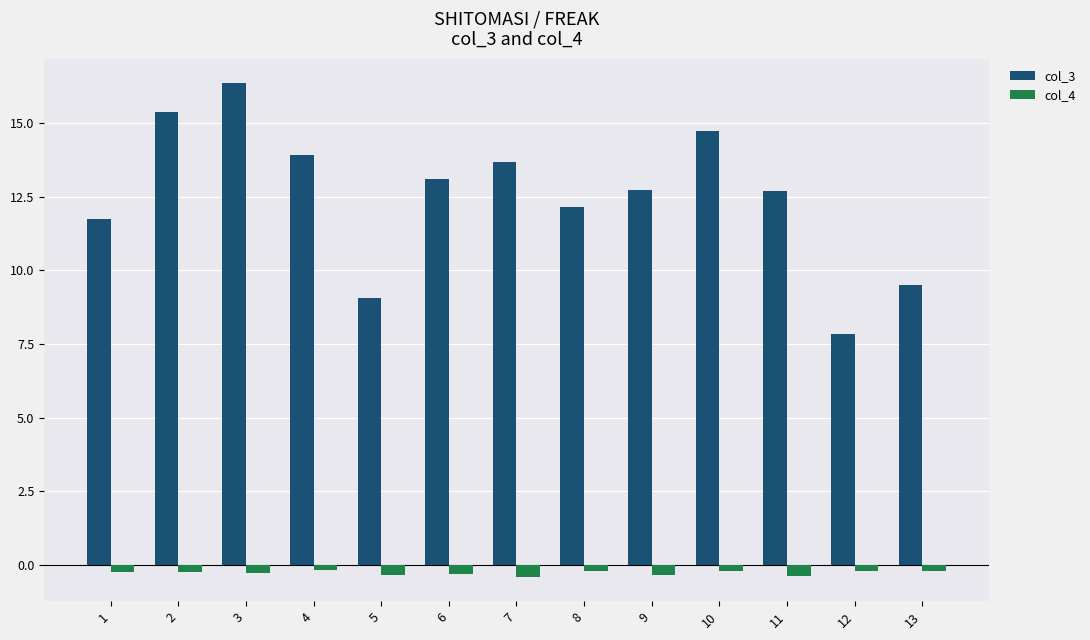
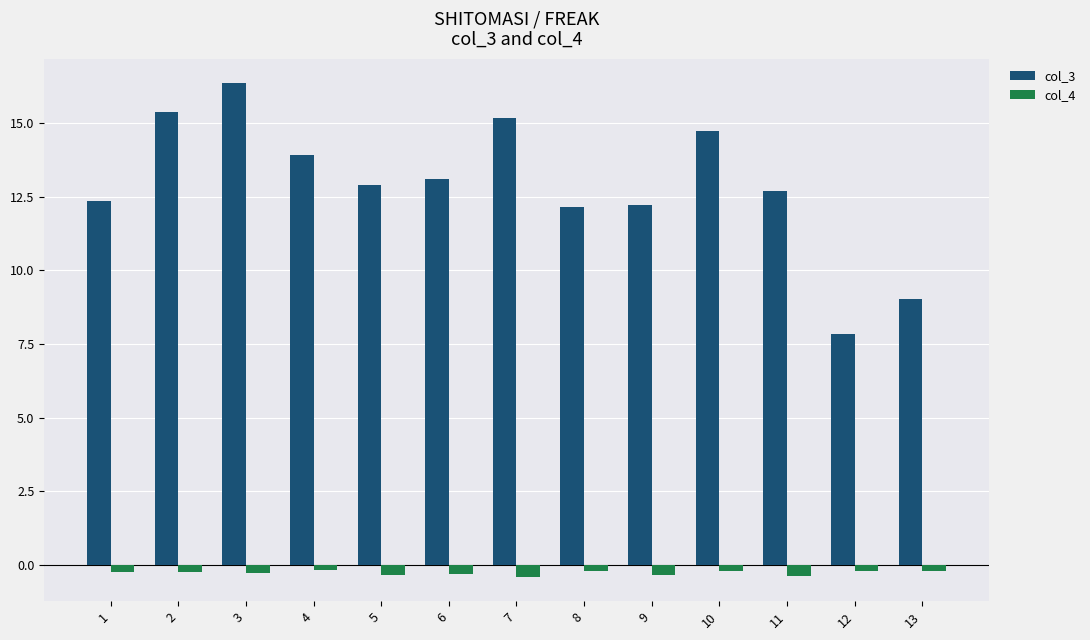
col_3, 1: 11.7 -> 12.4
col_3, 5: 9.1 -> 12.9
col_3, 7: 13.7 -> 15.2
col_3, 9: 12.7 -> 12.2
col_3, 13: 9.5 -> 9.0
